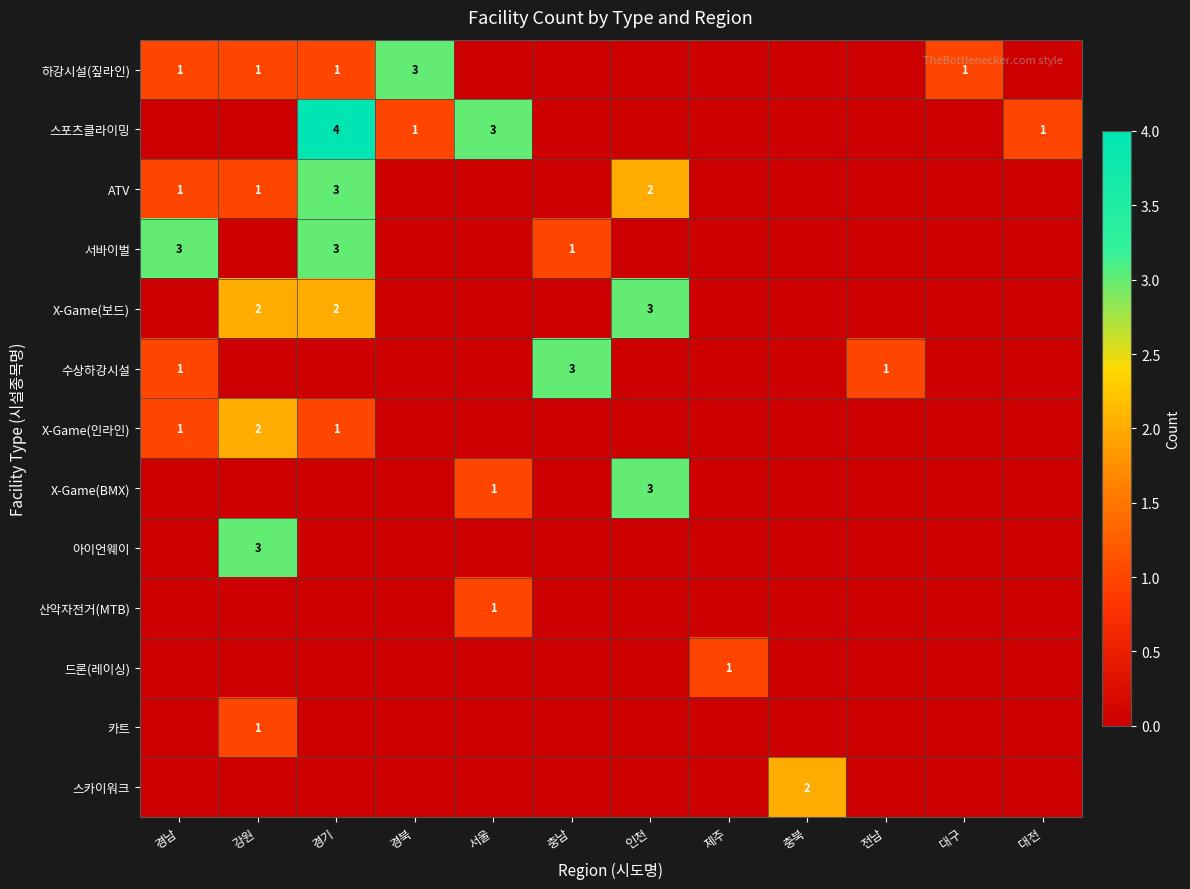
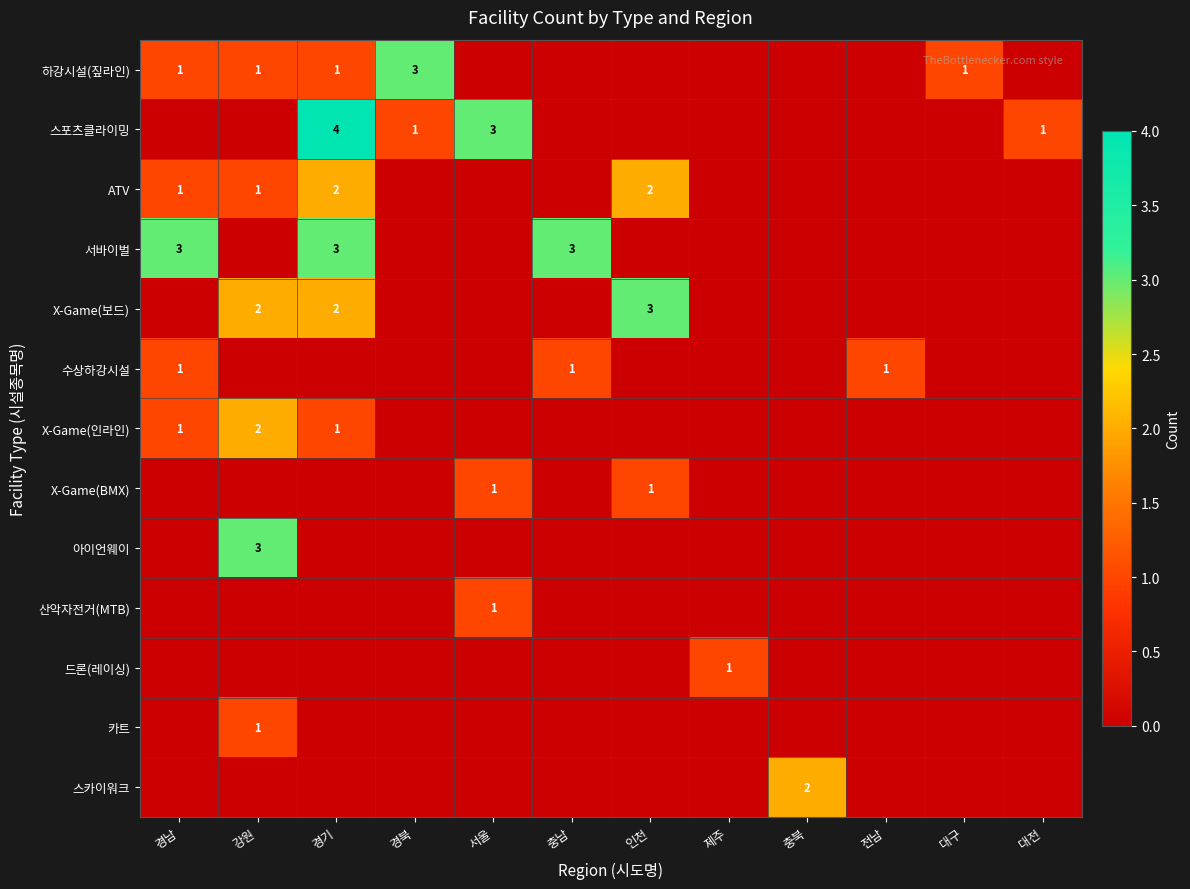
ATV, 경기: 3 -> 2
서바이벌, 충남: 1 -> 3
수상하강시설, 충남: 3 -> 1
X-Game(BMX), 인천: 3 -> 1
